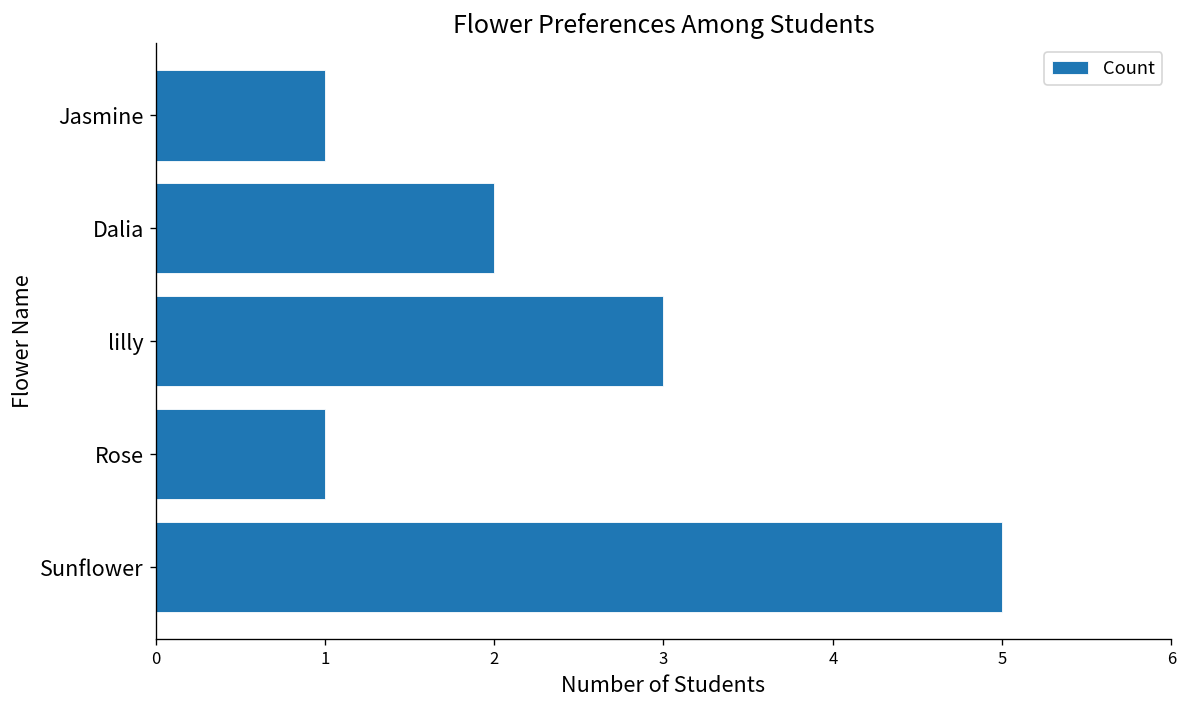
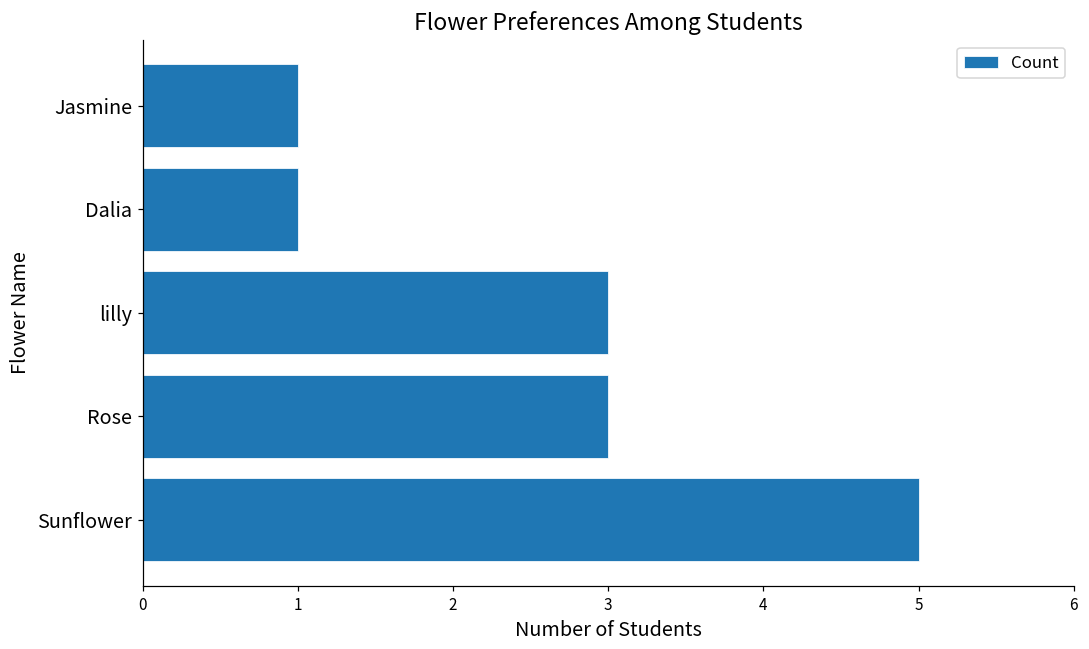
Dalia: 2 -> 1
Rose: 1 -> 3
